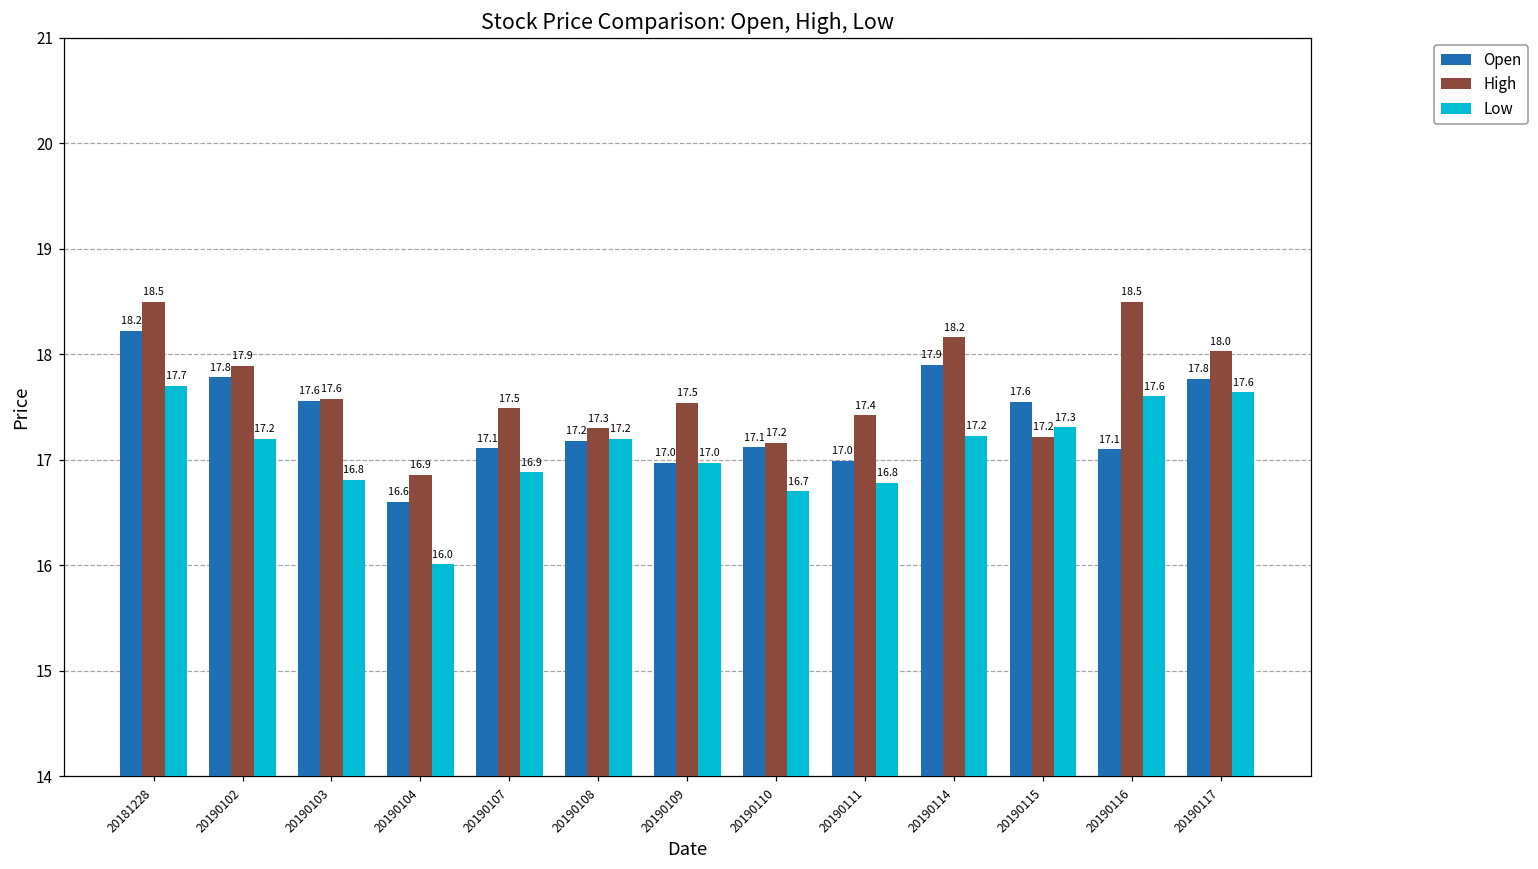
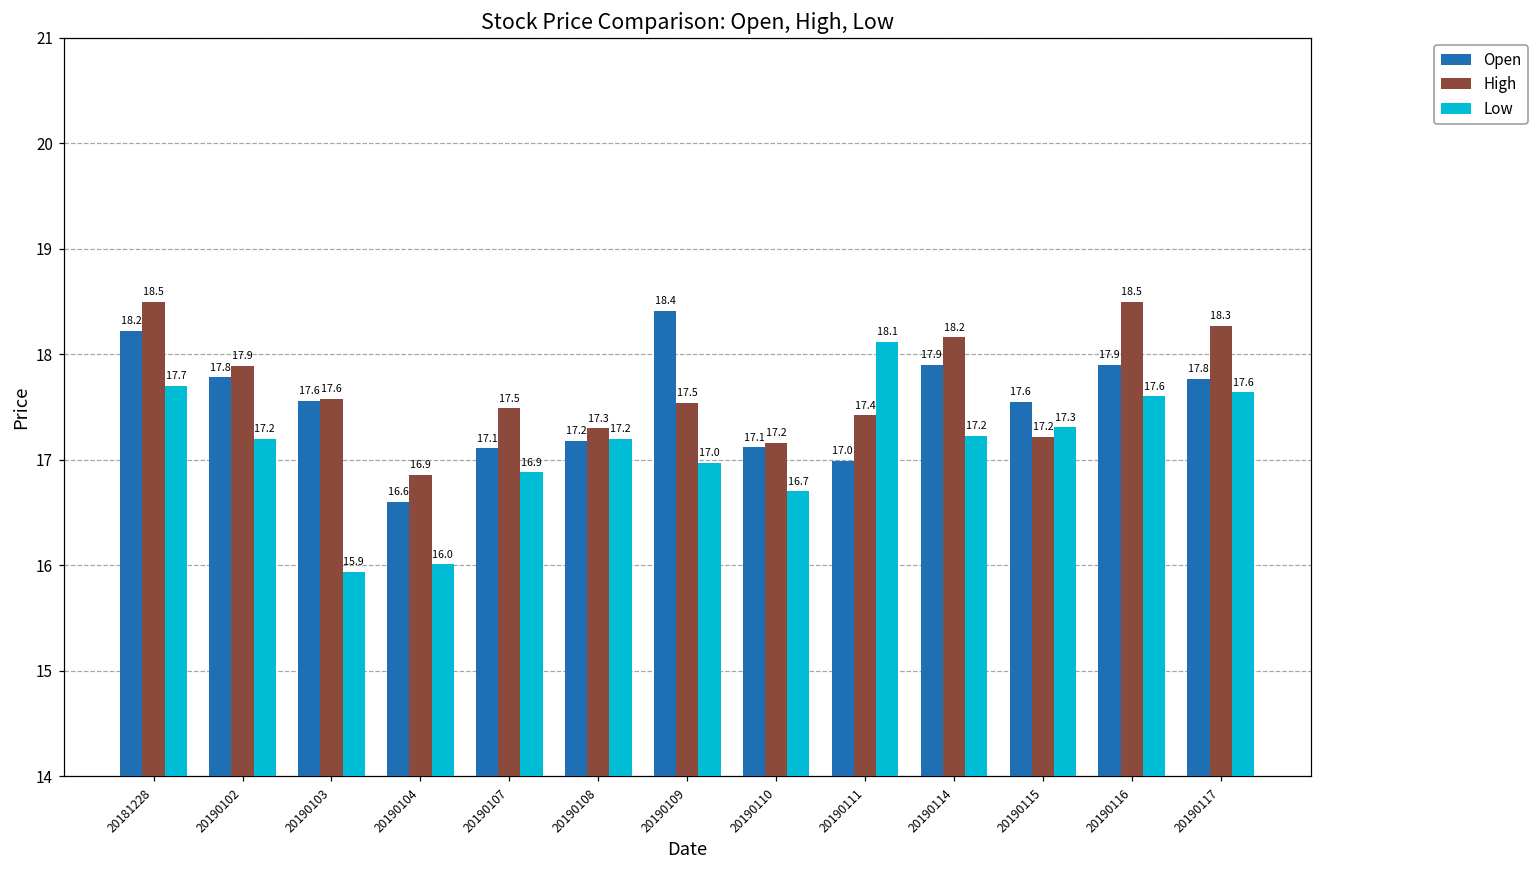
Low, 20190103: 16.8 -> 15.9
Open, 20190109: 17.0 -> 18.4
Low, 20190111: 16.8 -> 18.1
Open, 20190116: 17.1 -> 17.9
High, 20190117: 18.0 -> 18.3
